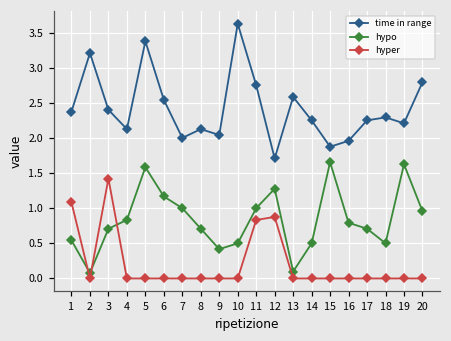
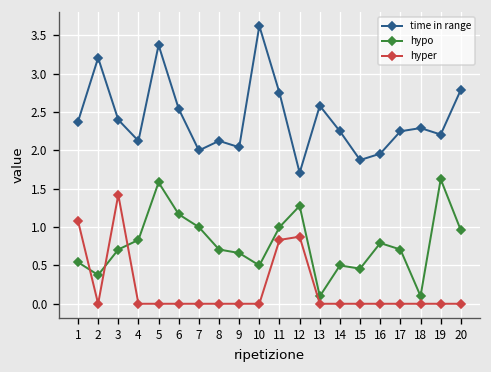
hypo, 2: 0.1 -> 0.4
hypo, 9: 0.4 -> 0.7
hypo, 15: 1.7 -> 0.5
hypo, 18: 0.5 -> 0.1
